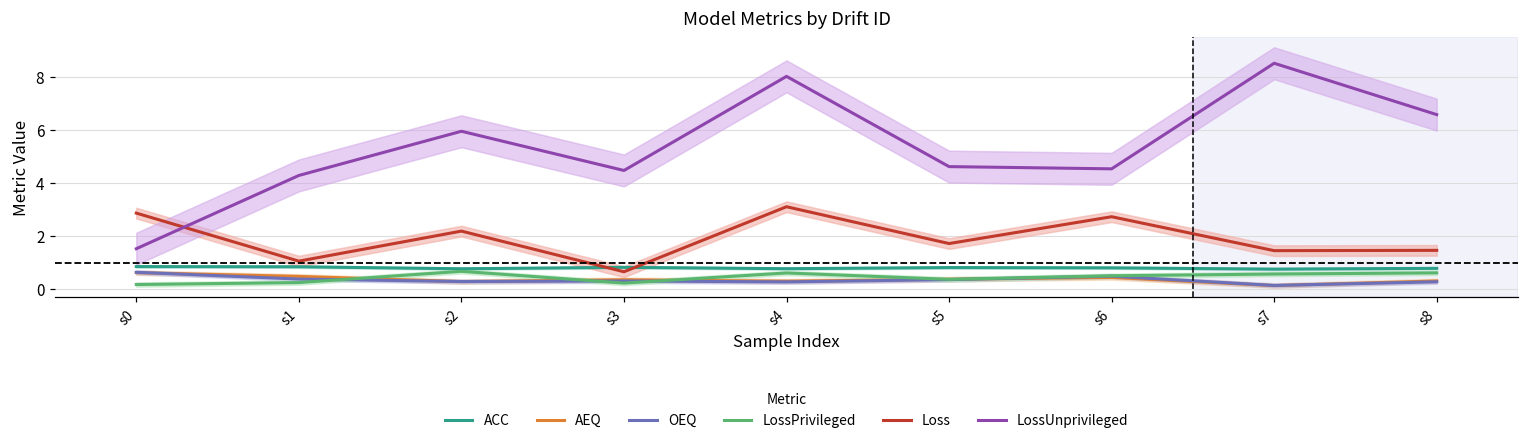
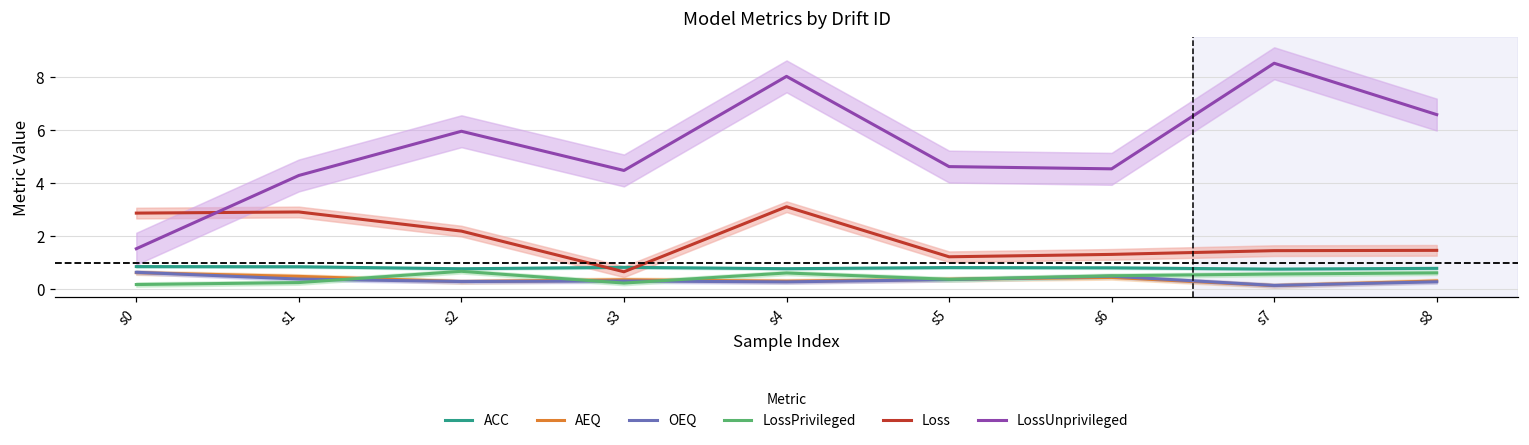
Loss, s1: 1.1 -> 2.9
Loss, s5: 1.7 -> 1.2
Loss, s6: 2.7 -> 1.3
